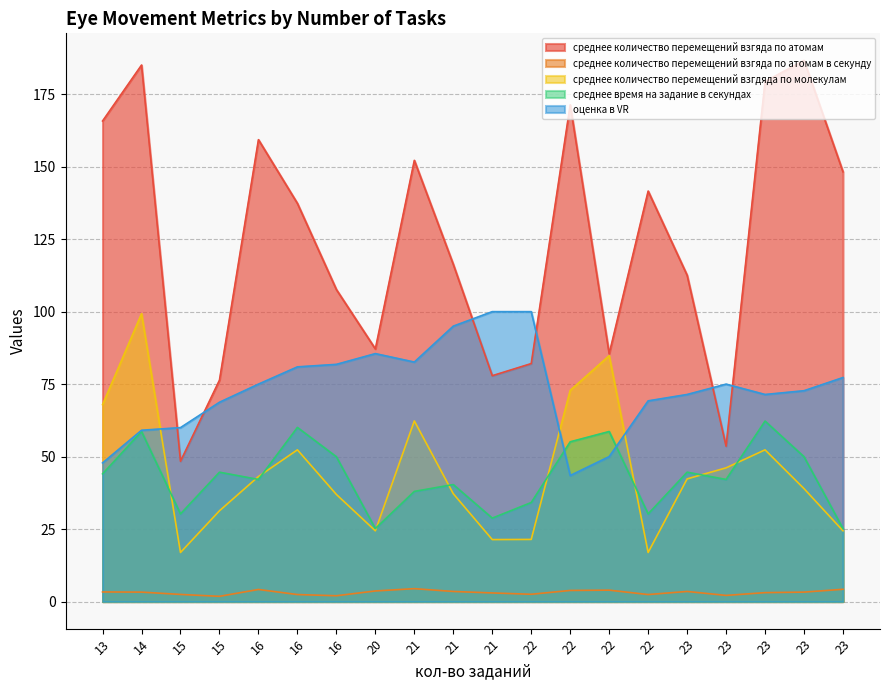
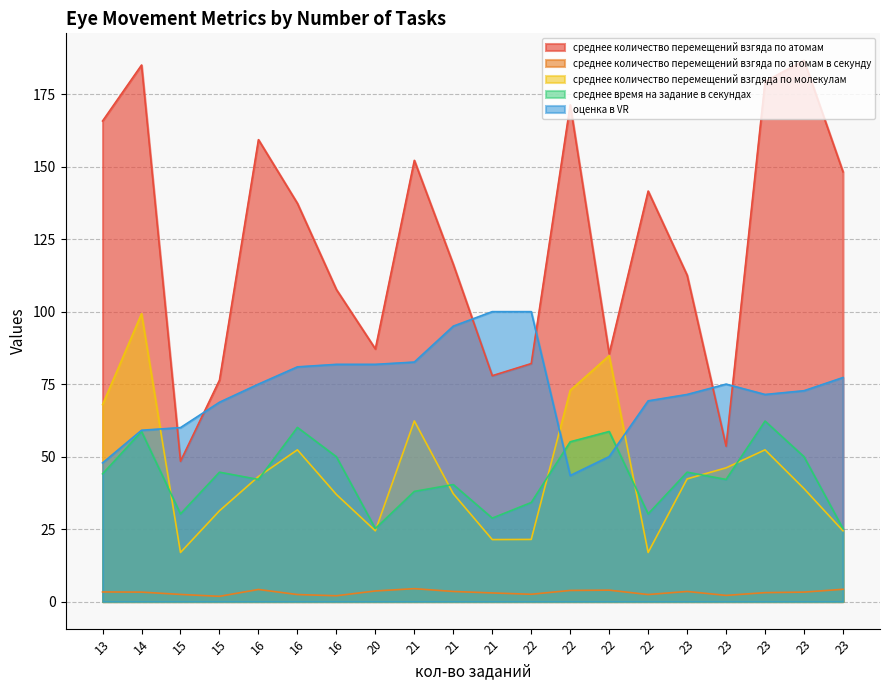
оценка в VR, 20: 86 -> 82
